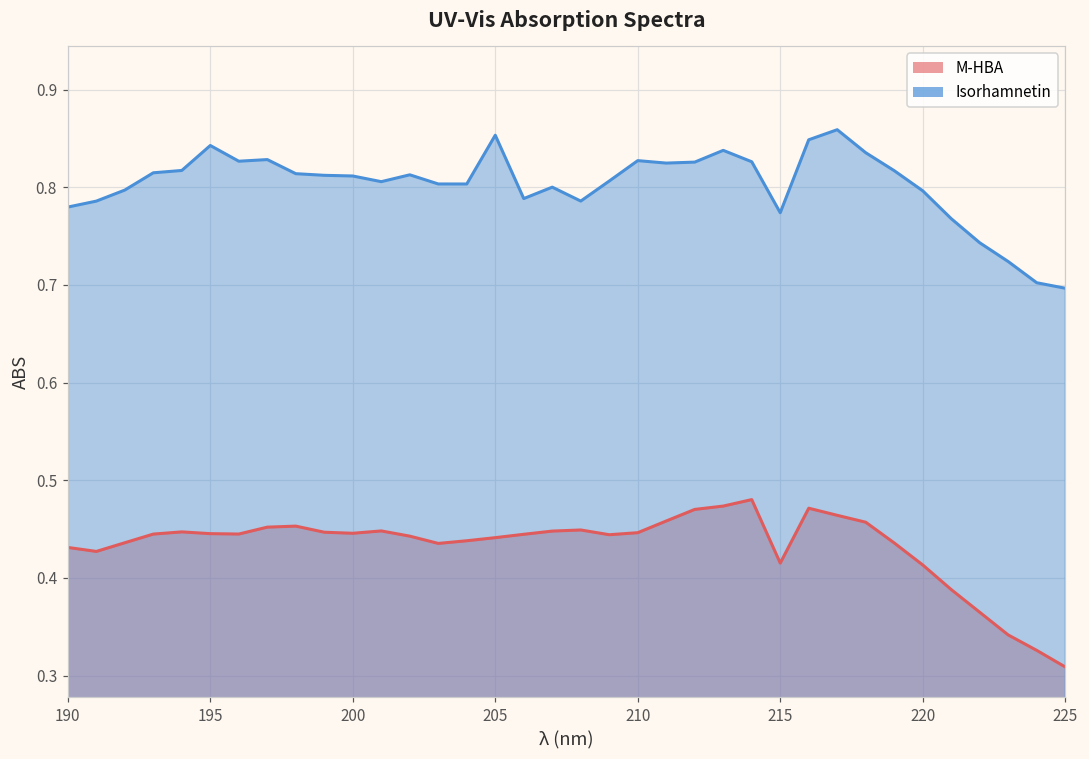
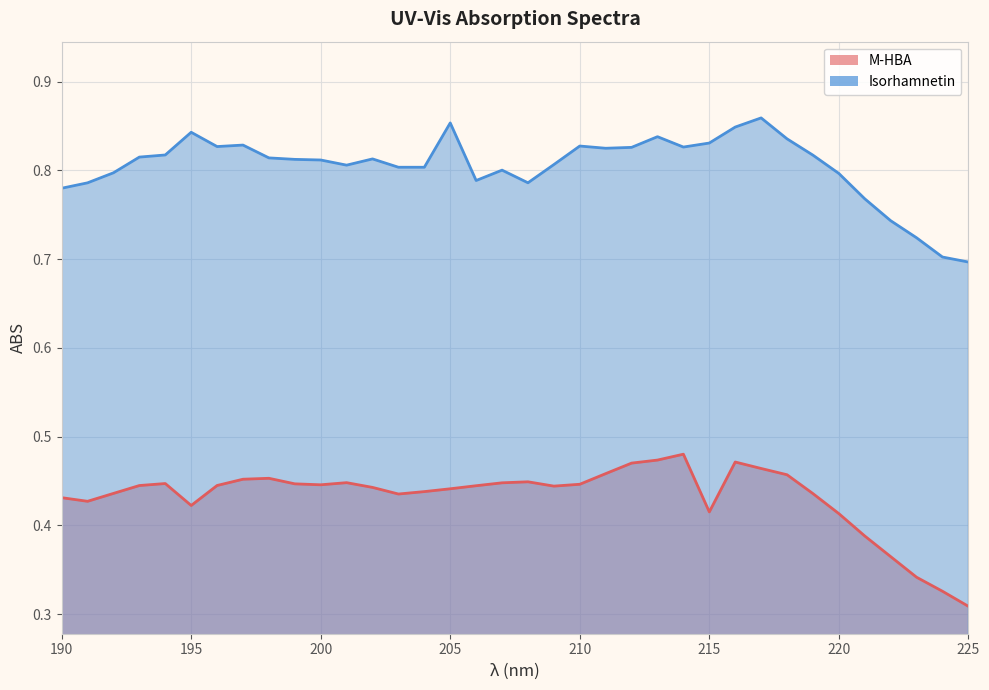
M-HBA, 195: 0.45 -> 0.42
Isorhamnetin, 215: 0.77 -> 0.83
